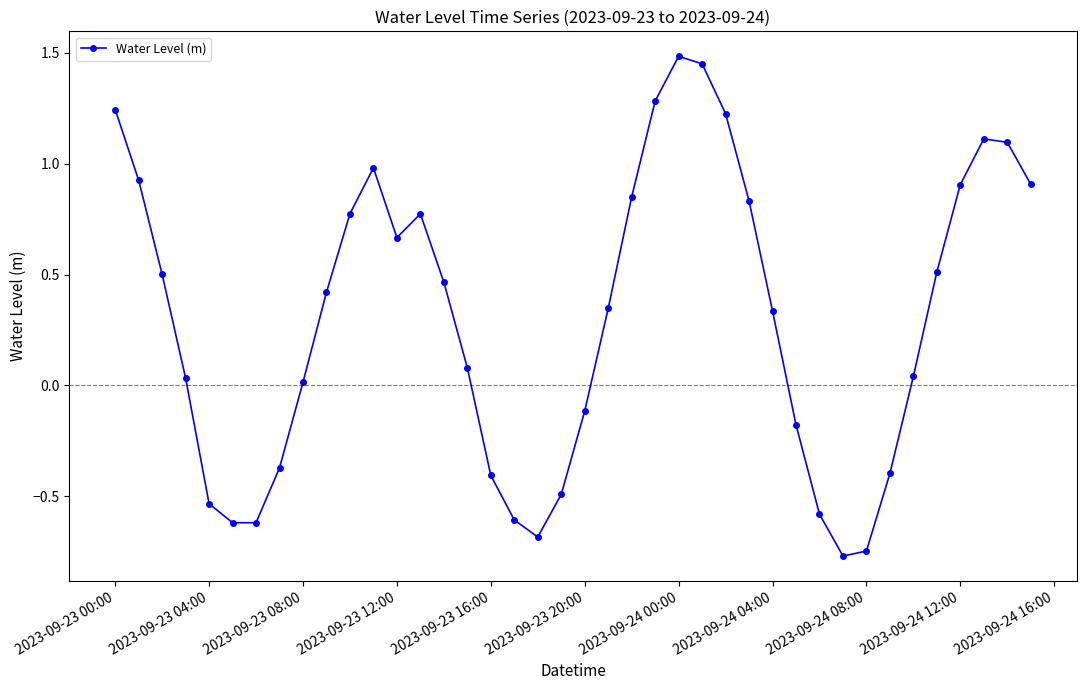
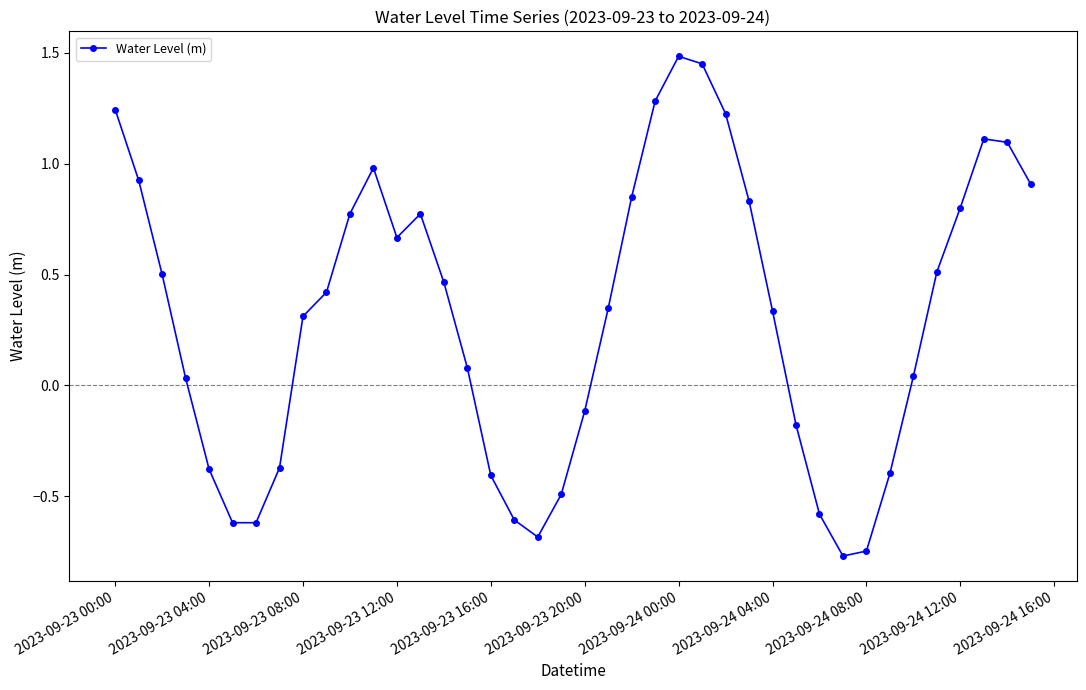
2023-09-23 04:00: -0.53 -> -0.38
2023-09-23 08:00: 0.01 -> 0.31
2023-09-24 12:00: 0.91 -> 0.80
